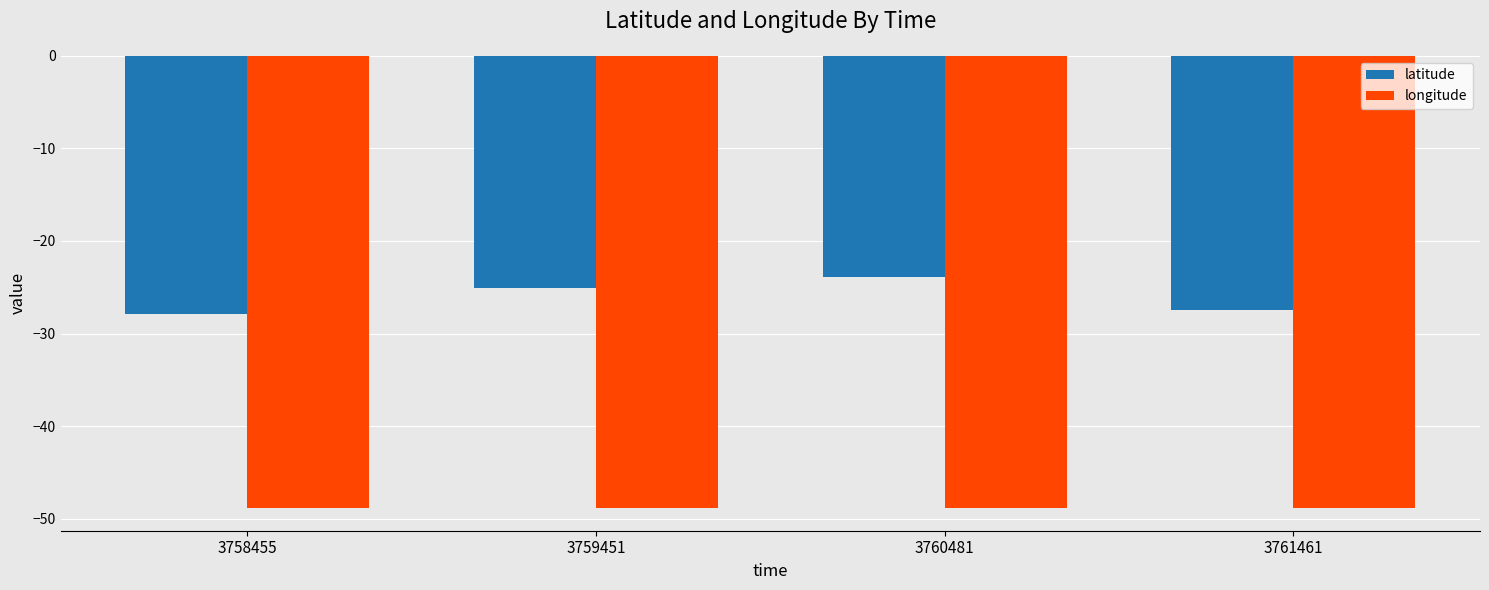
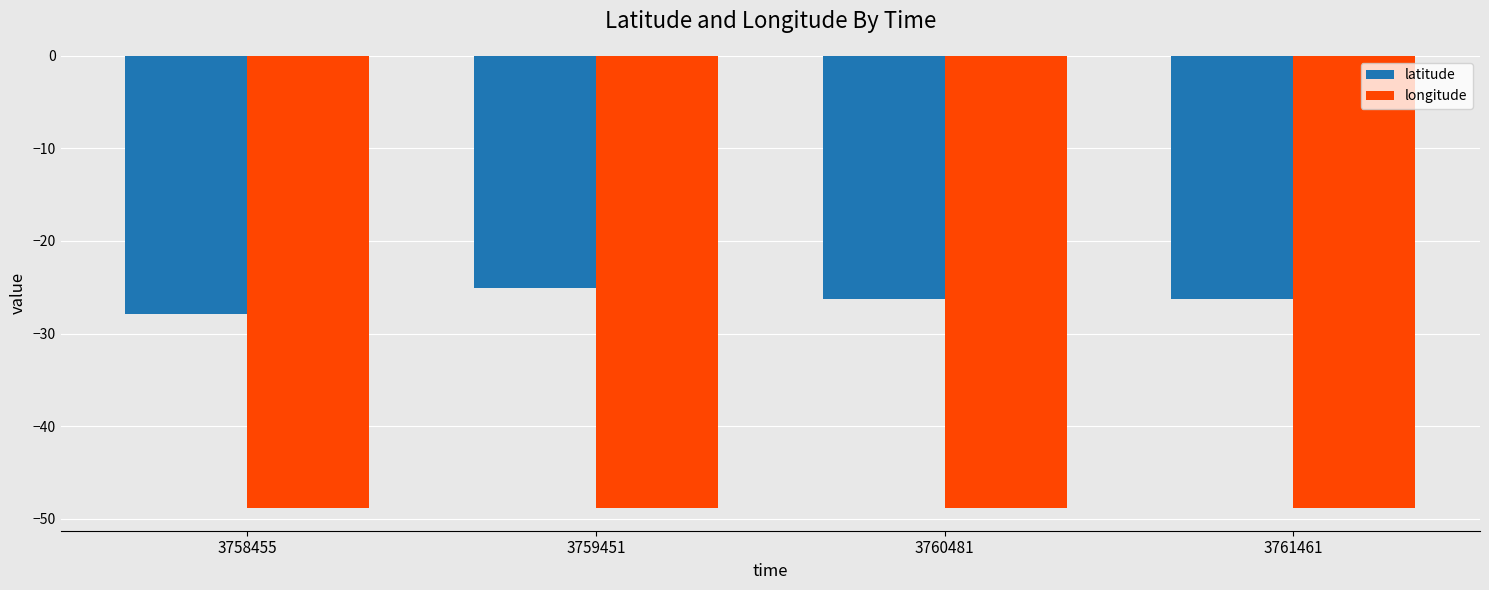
latitude, 3760481: -24 -> -26
latitude, 3761461: -27 -> -26
